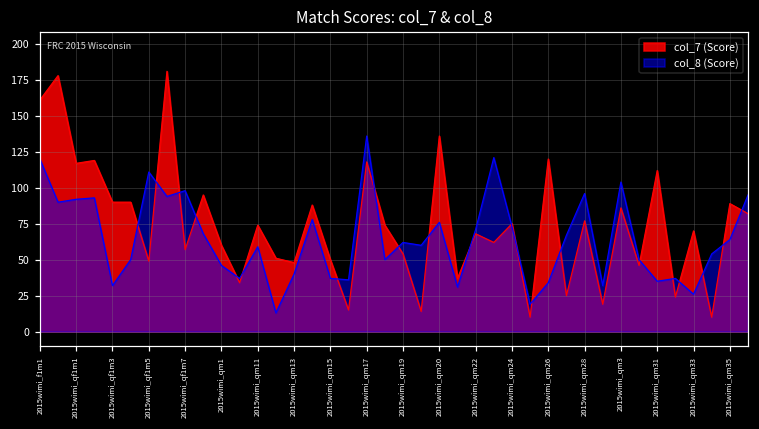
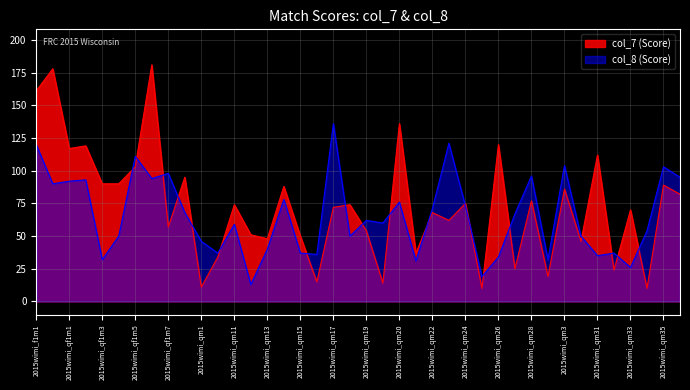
col_7 (Score), 2015wimi_qf1m5: 49 -> 103
col_7 (Score), 2015wimi_qm1: 60 -> 11
col_7 (Score), 2015wimi_qm17: 118 -> 72
col_8 (Score), 2015wimi_qm35: 64 -> 103
